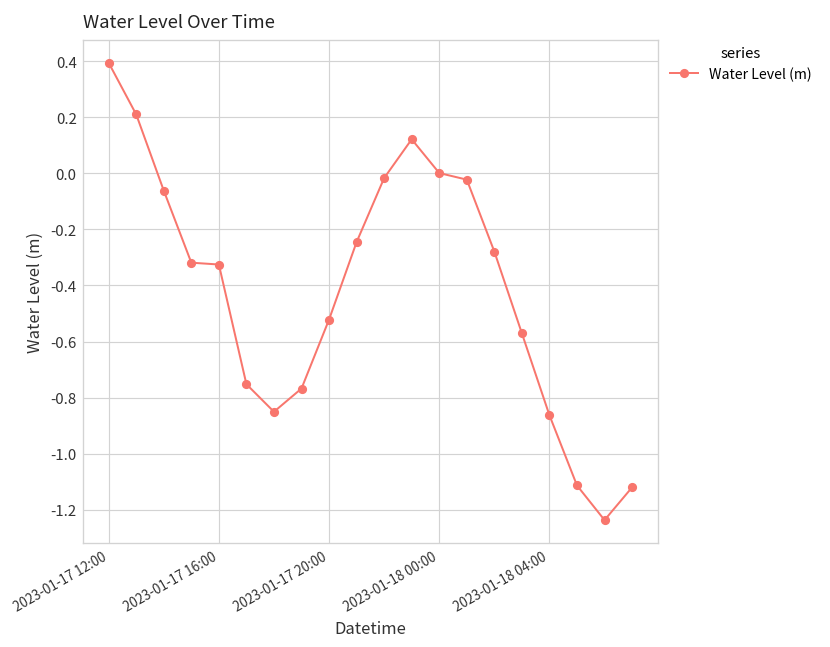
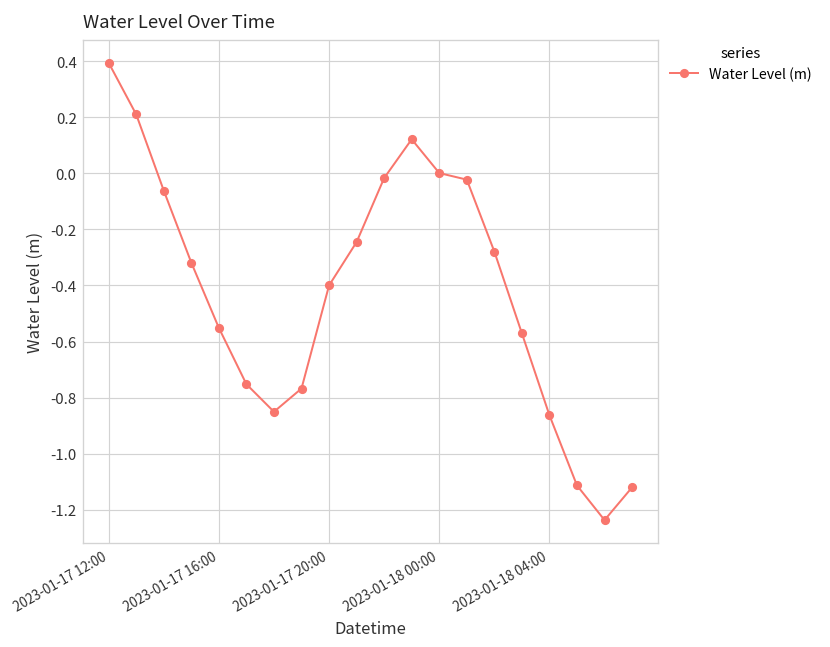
2023-01-17 16:00: -0.33 -> -0.55
2023-01-17 20:00: -0.52 -> -0.40
